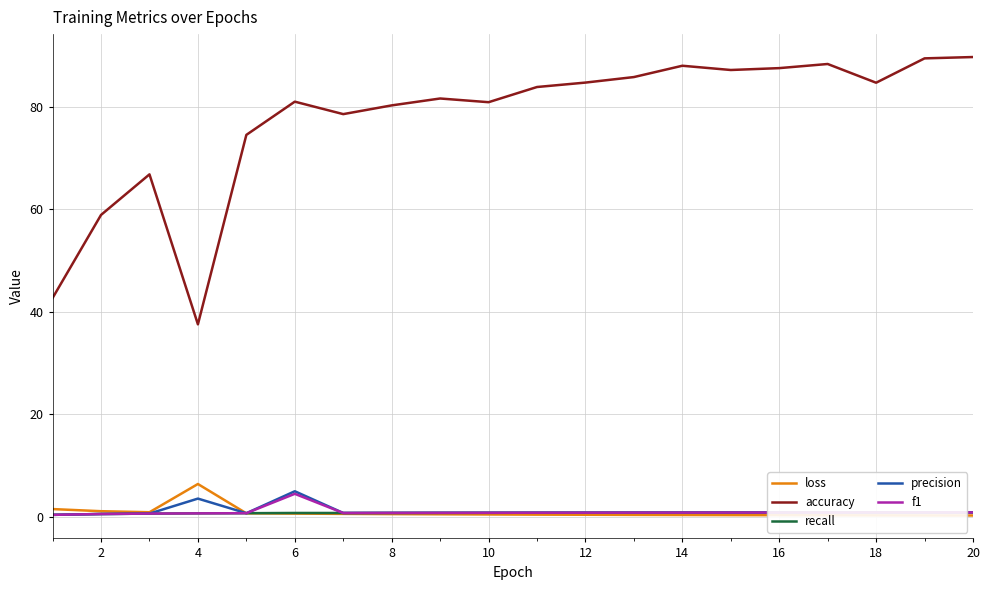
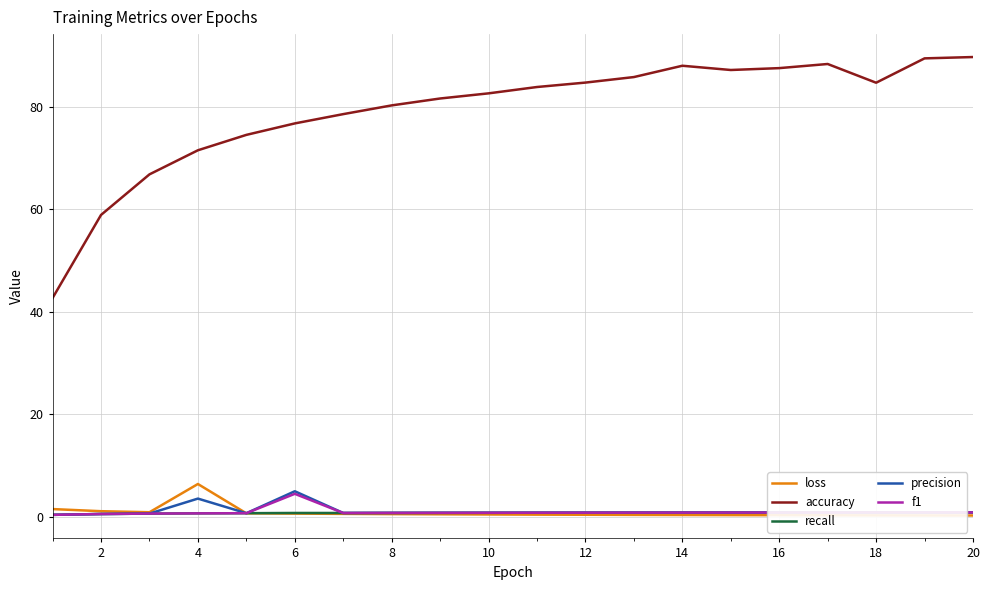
accuracy, 4: 38 -> 72
accuracy, 6: 81 -> 77
accuracy, 10: 81 -> 83
